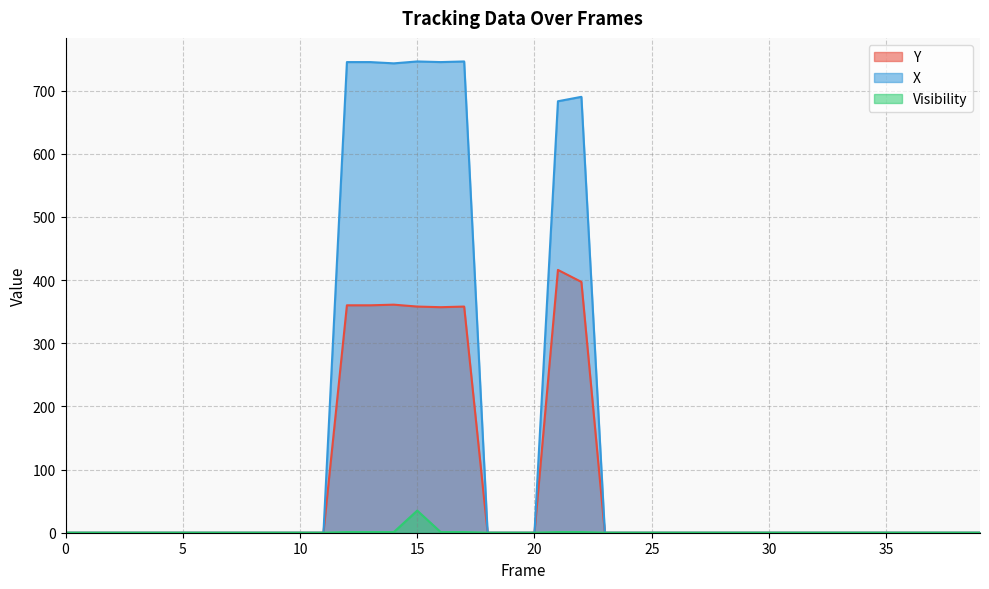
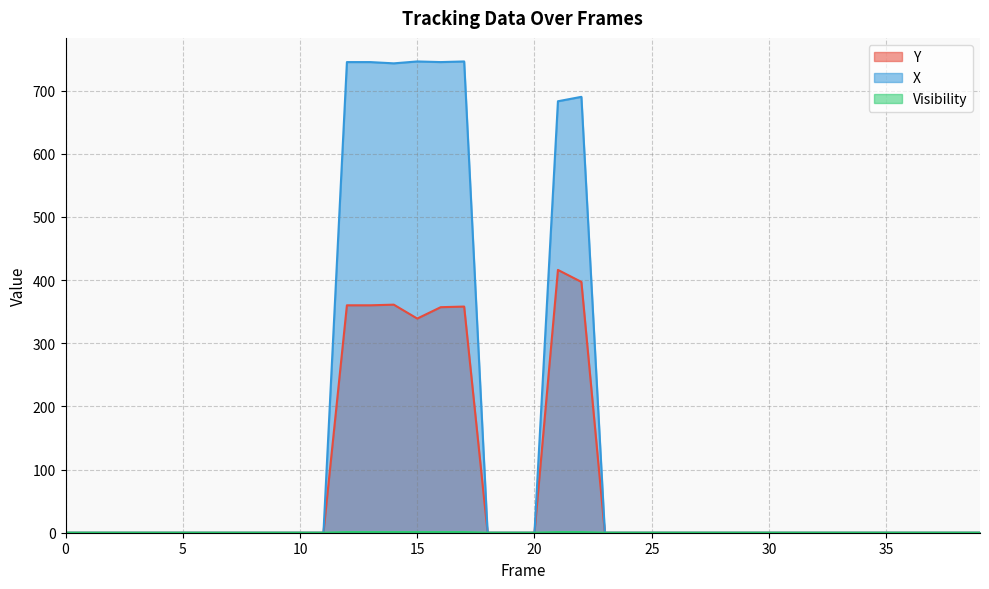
Y, 15: 360 -> 340
Visibility, 15: 40 -> 0
